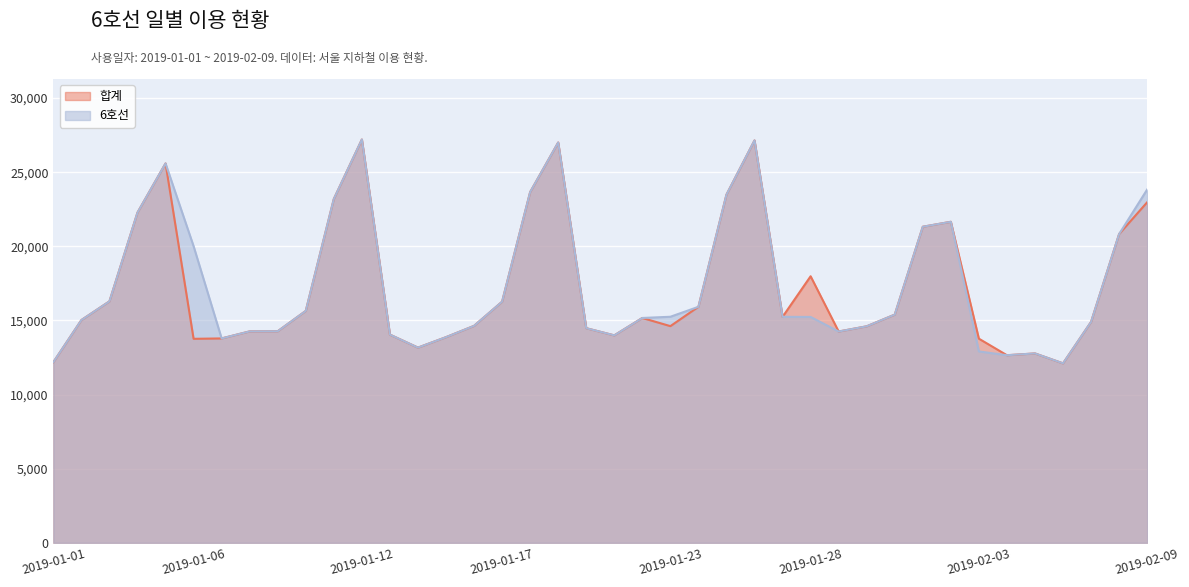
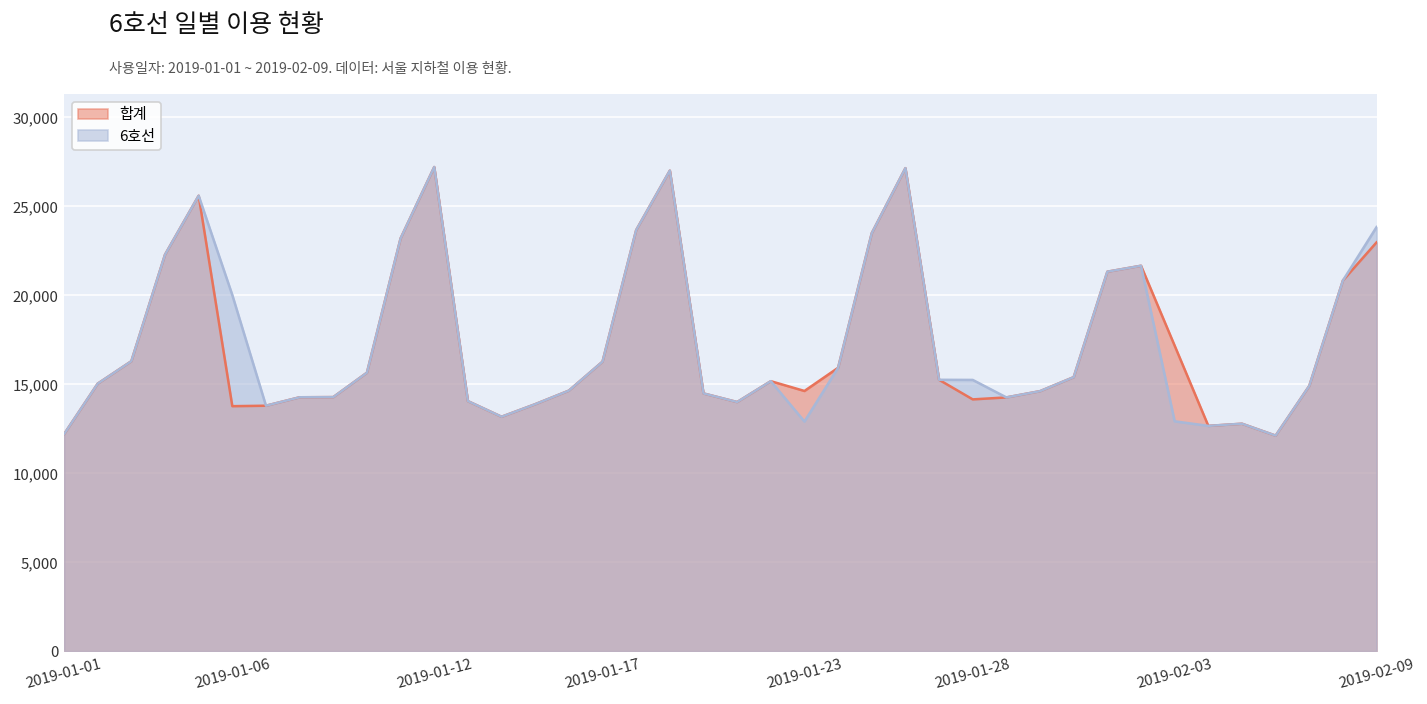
6호선, 2019-01-23: 15,300 -> 12,900
합계, 2019-01-28: 18,000 -> 14,100
합계, 2019-02-03: 13,800 -> 17,200
